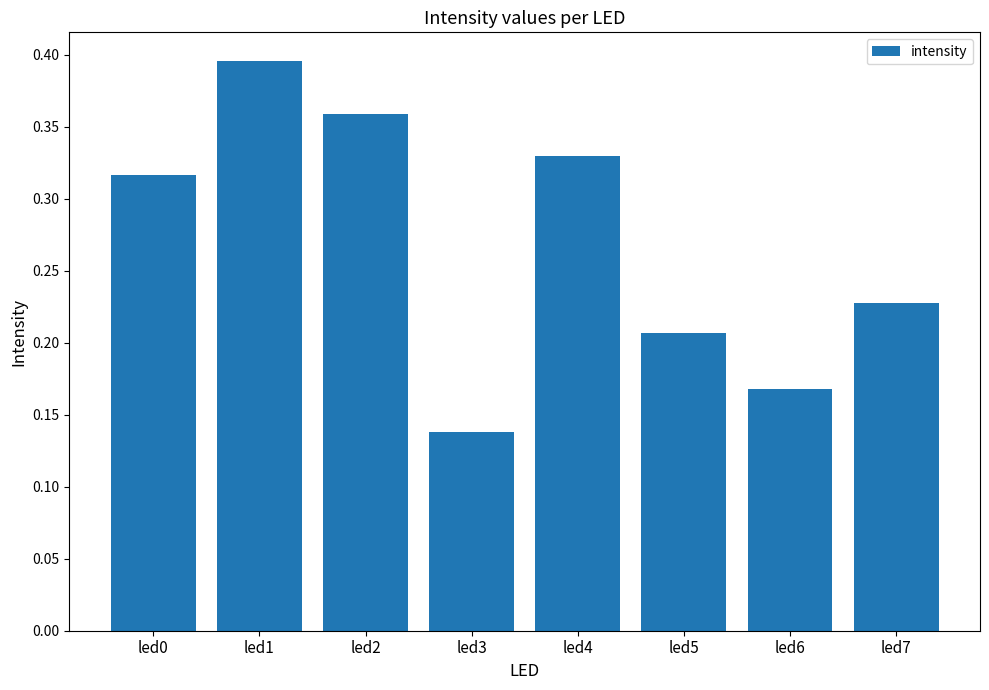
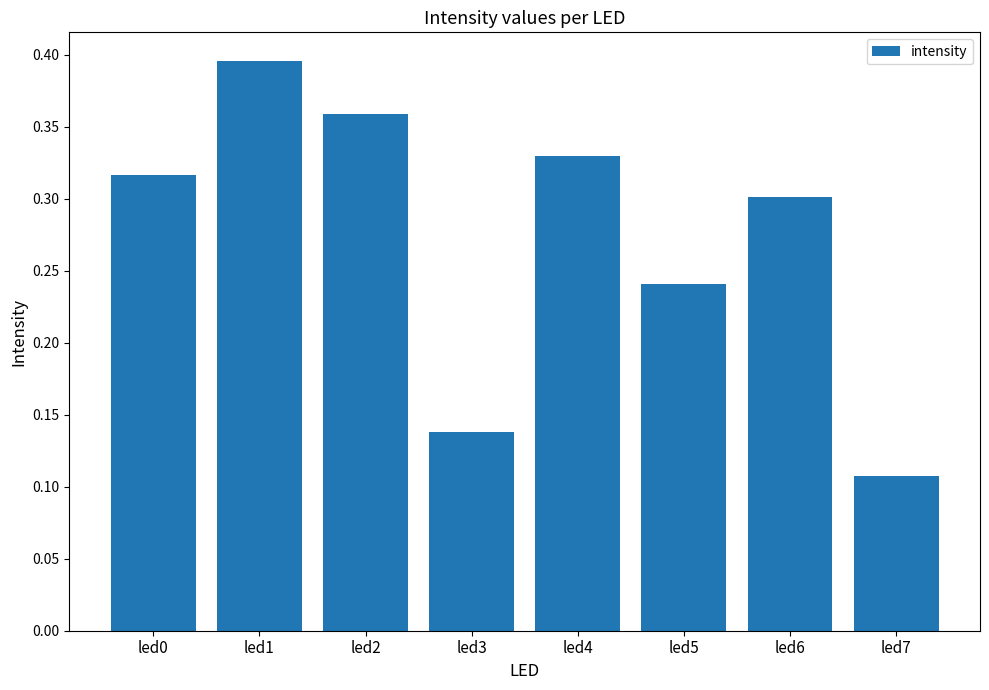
led5: 0.207 -> 0.241
led6: 0.168 -> 0.301
led7: 0.228 -> 0.107
